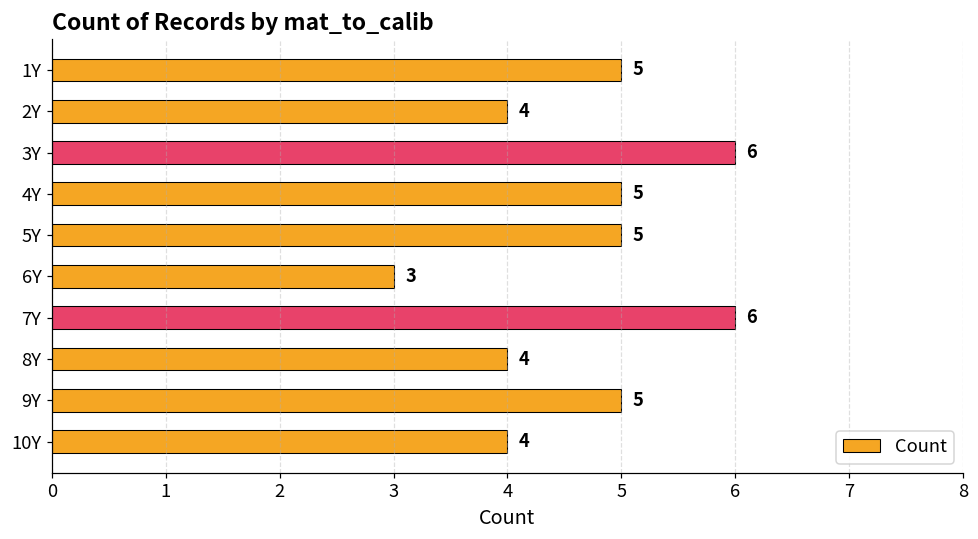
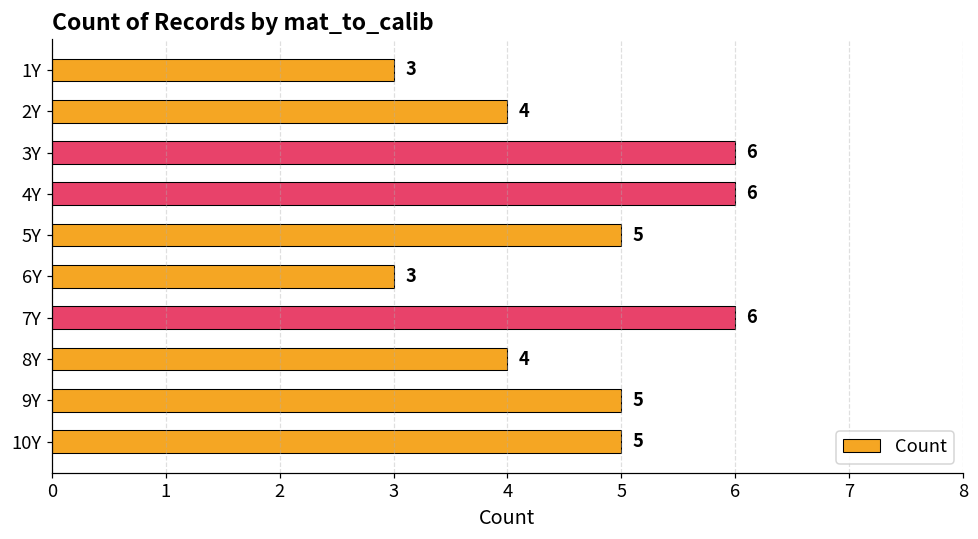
1Y: 5 -> 3
4Y: 5 -> 6
10Y: 4 -> 5
